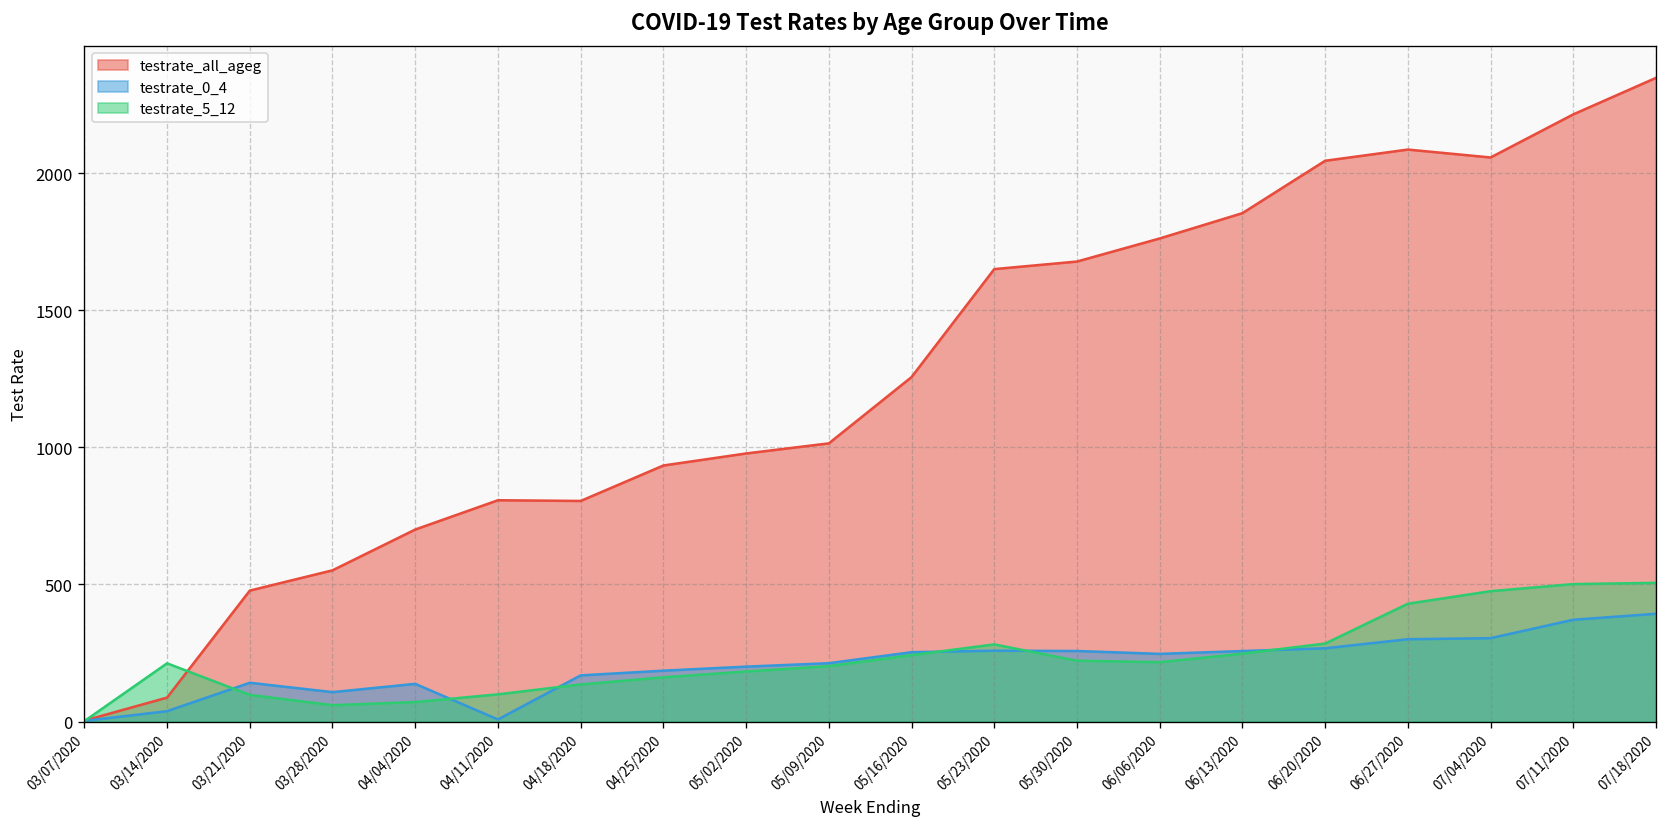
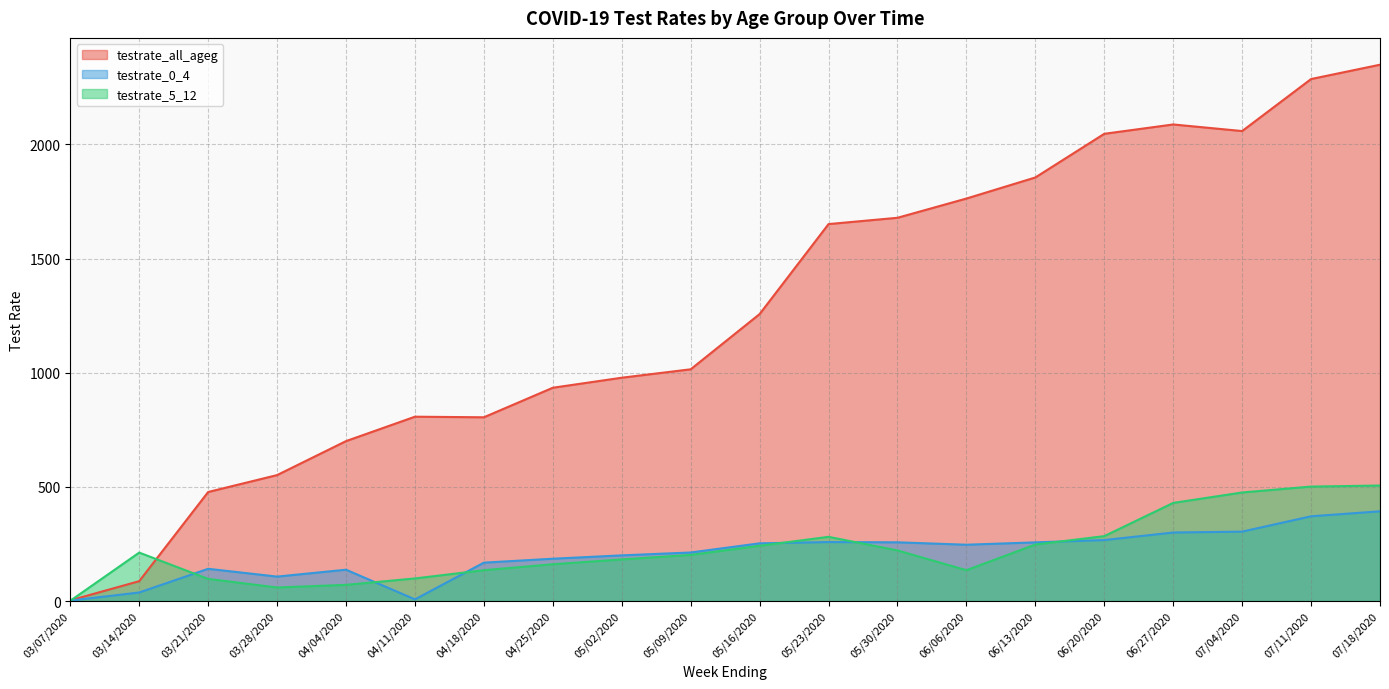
testrate_5_12, 06/06/2020: 220 -> 140
testrate_all_ageg, 07/11/2020: 2220 -> 2290
